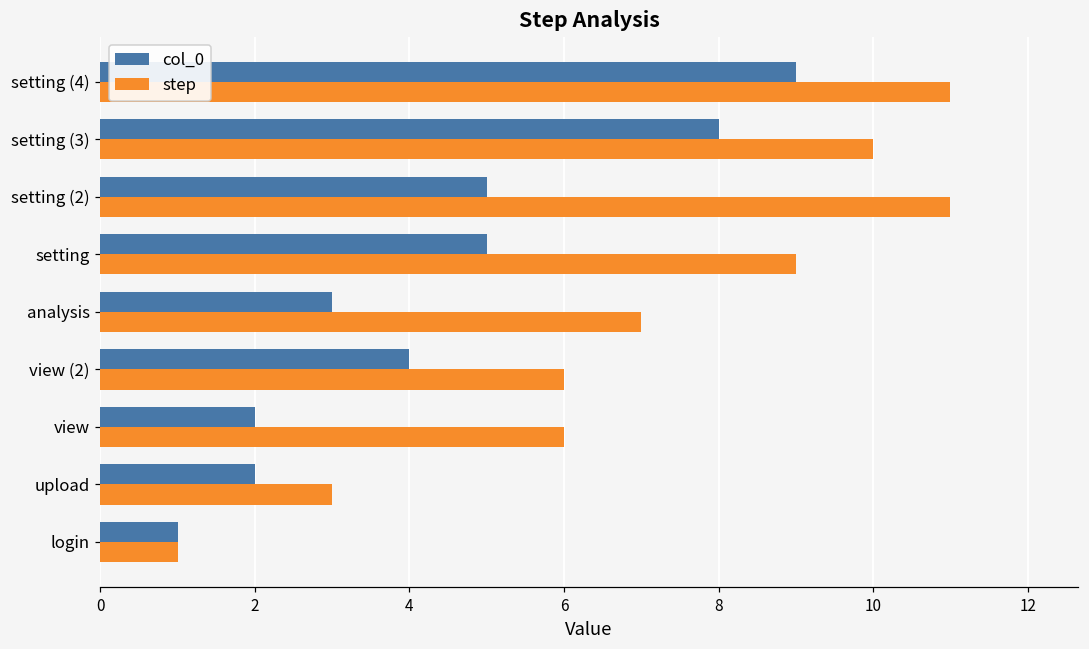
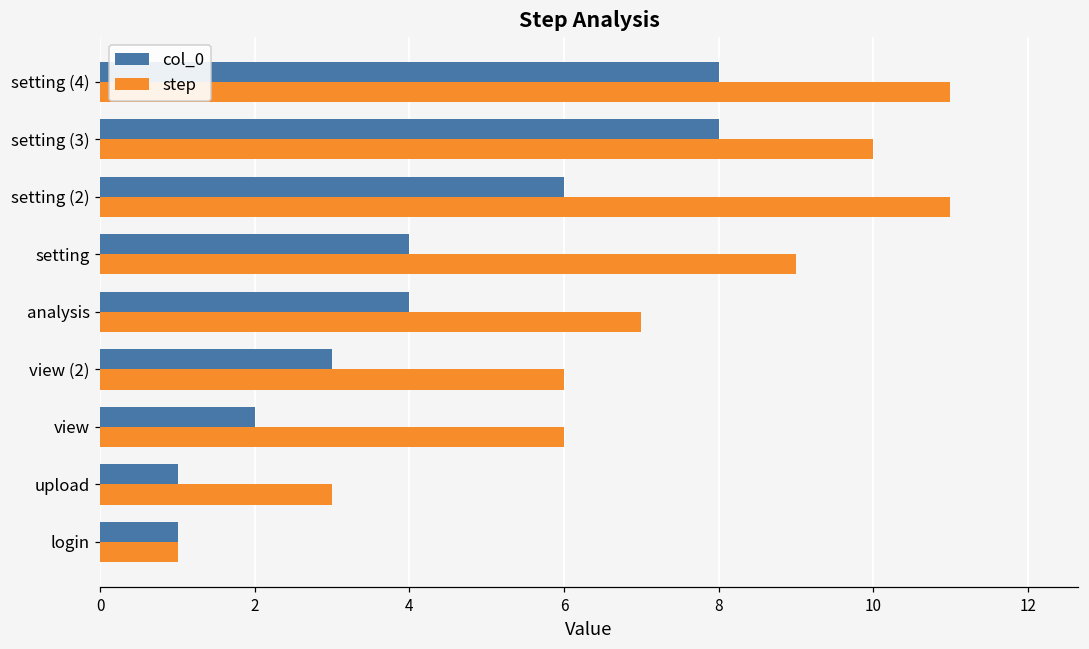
col_0, setting (4): 9 -> 8
col_0, setting (2): 5 -> 6
col_0, setting: 5 -> 4
col_0, analysis: 3 -> 4
col_0, view (2): 4 -> 3
col_0, upload: 2 -> 1
